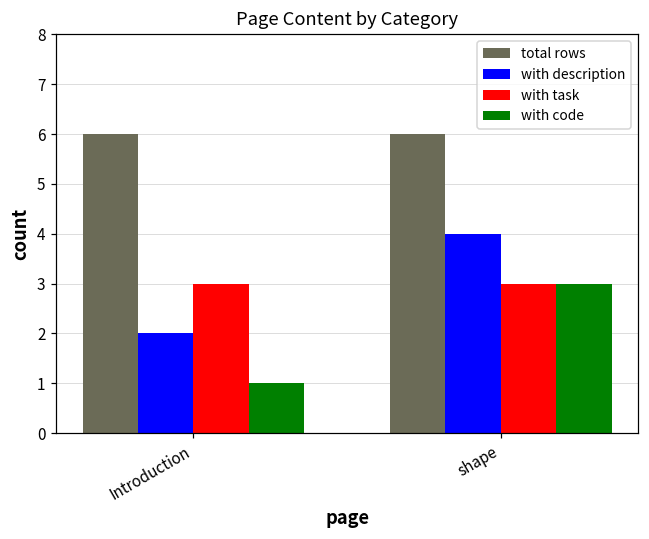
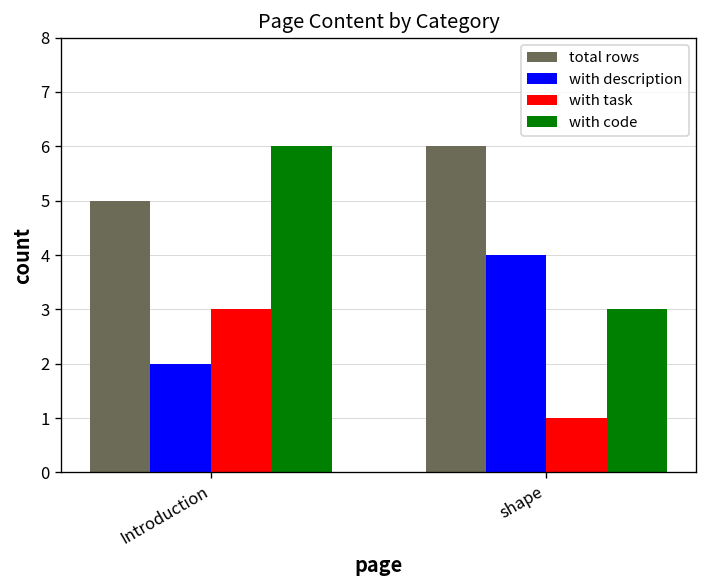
total rows, Introduction: 6 -> 5
with code, Introduction: 1 -> 6
with task, shape: 3 -> 1
